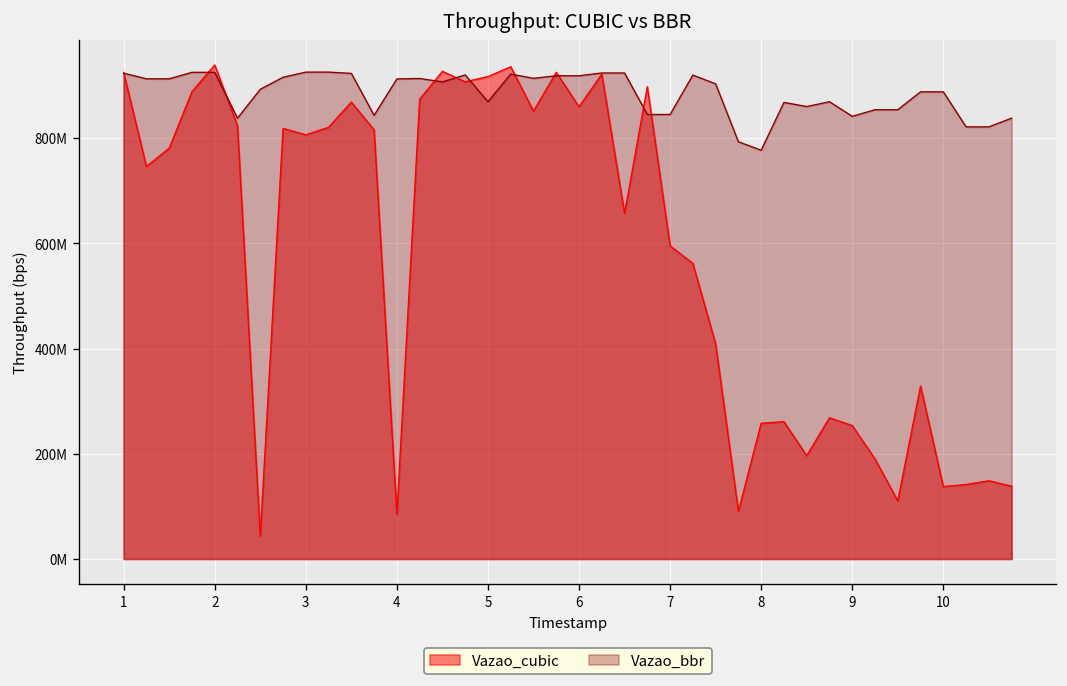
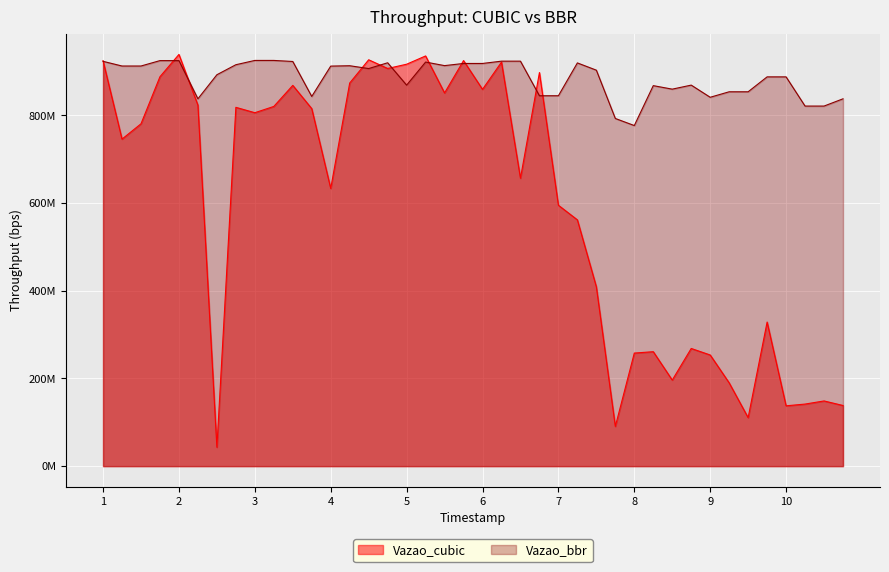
Vazao_cubic, 4: 80000000 -> 630000000
